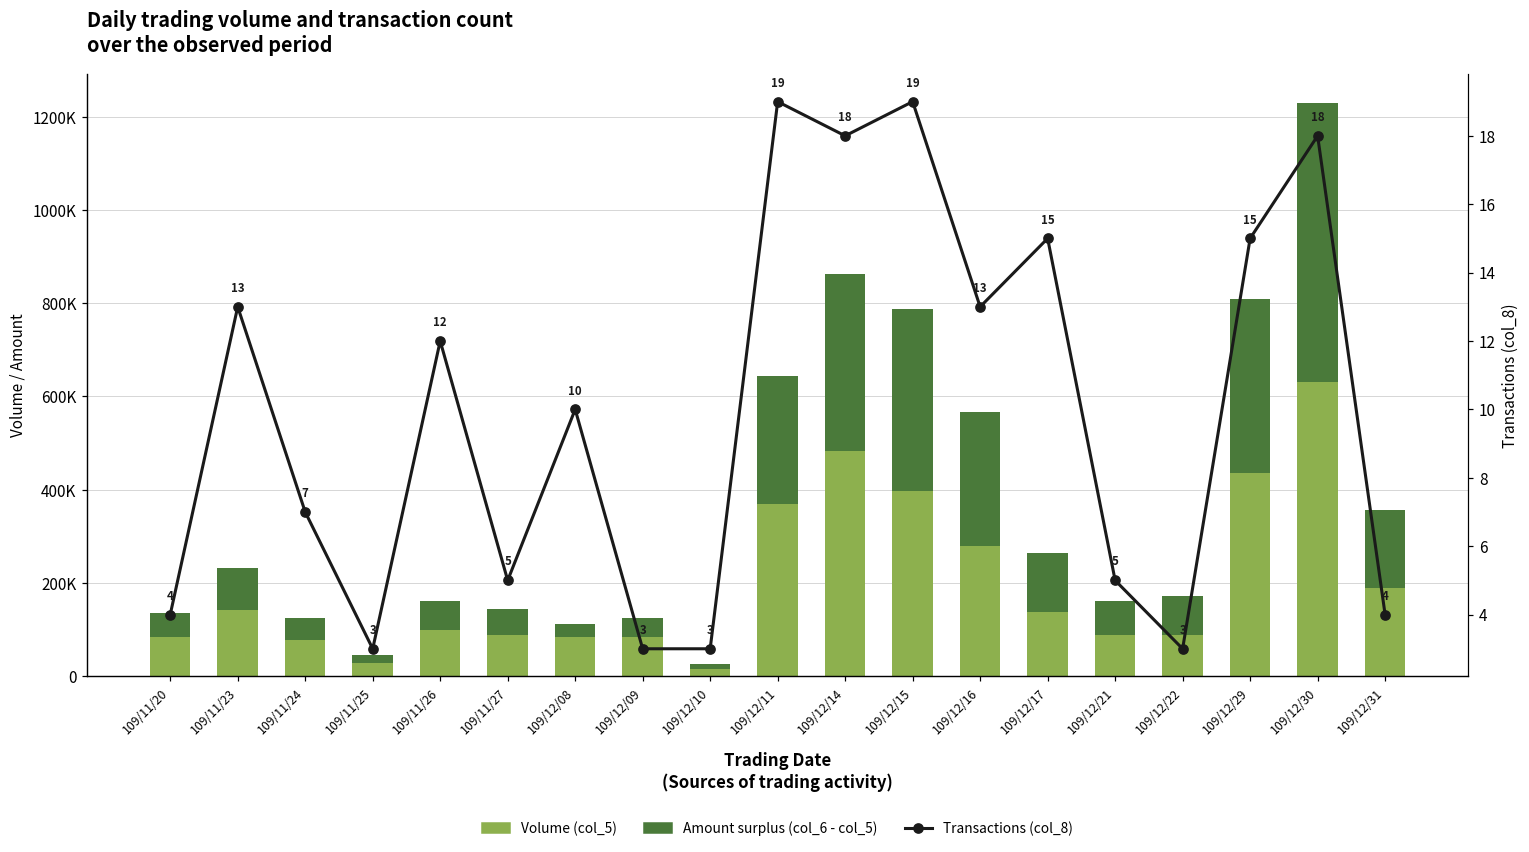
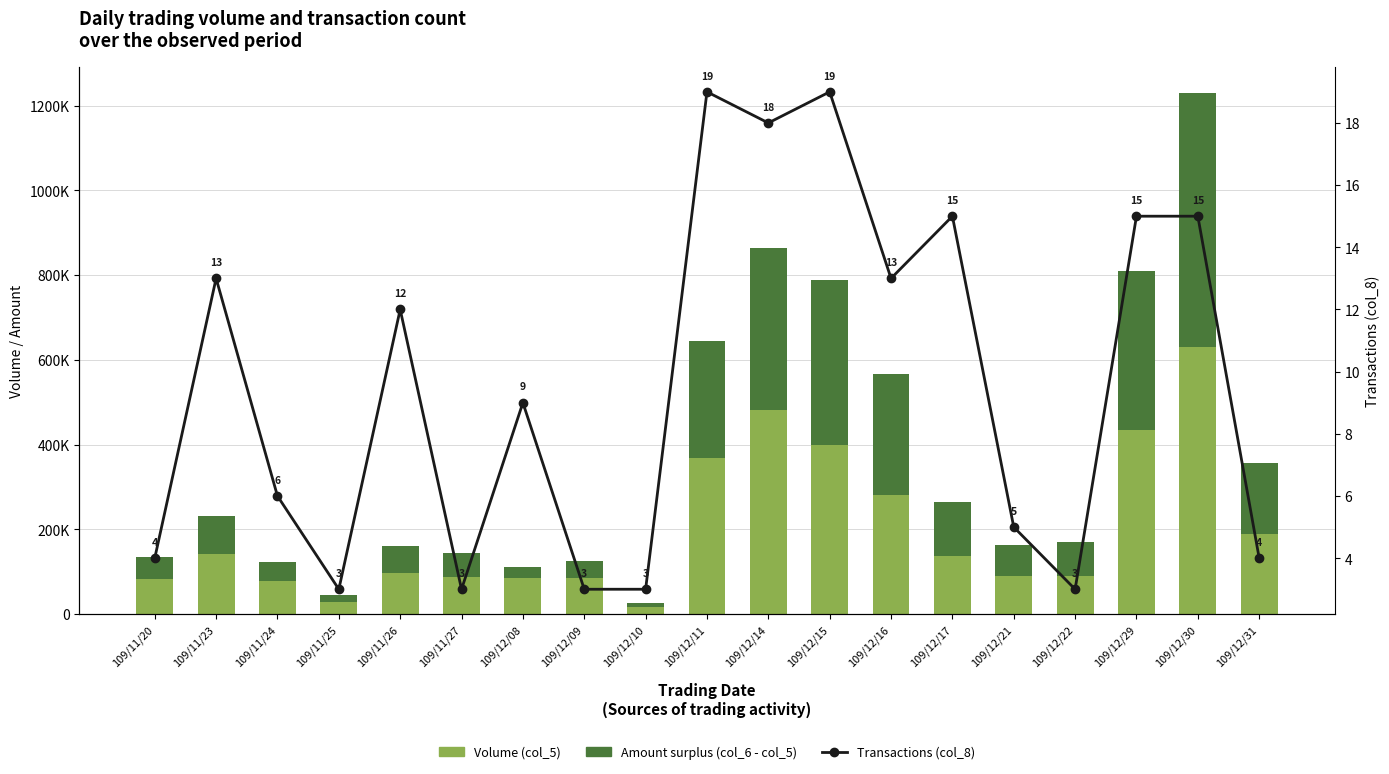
Transactions (col_8), 109/11/24: 7 -> 6
Transactions (col_8), 109/11/27: 5 -> 3
Transactions (col_8), 109/12/08: 10 -> 9
Transactions (col_8), 109/12/30: 18 -> 15
